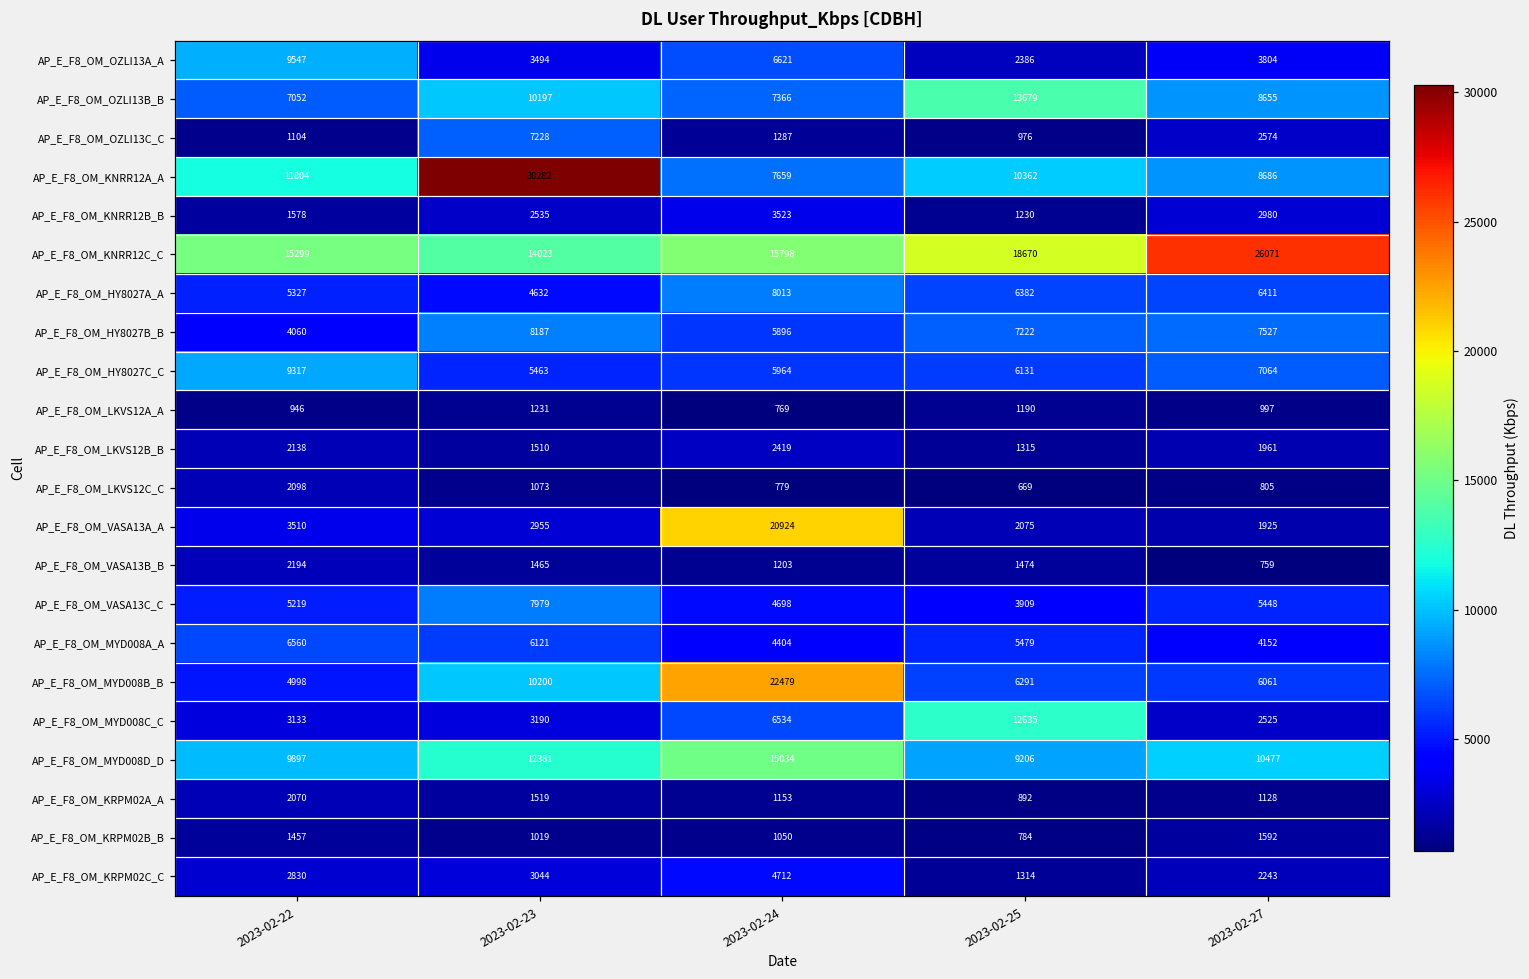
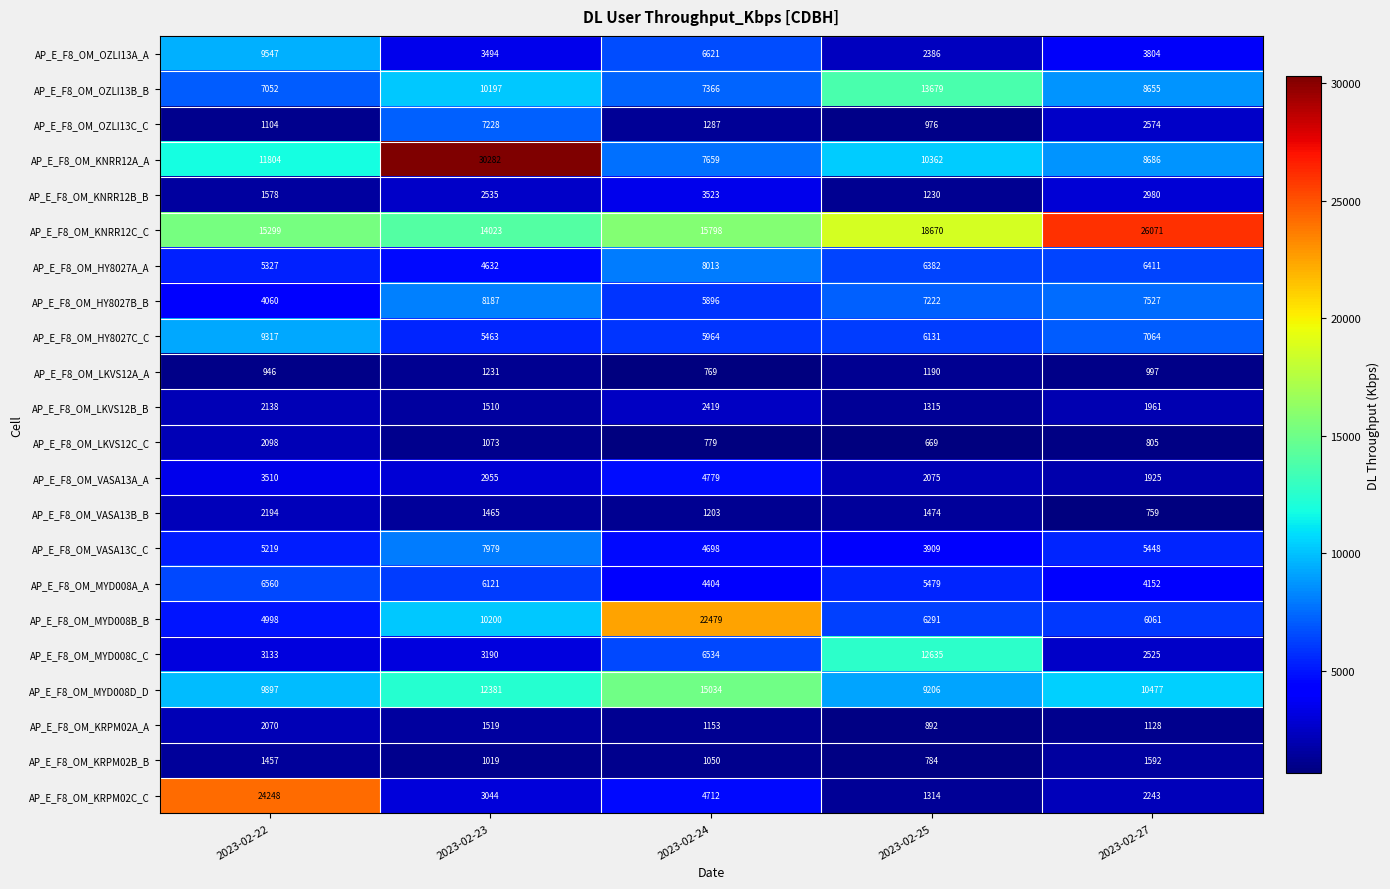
AP_E_F8_OM_VASA13A_A, 2023-02-24: 20924 -> 4779
AP_E_F8_OM_KRPM02C_C, 2023-02-22: 2830 -> 24248
